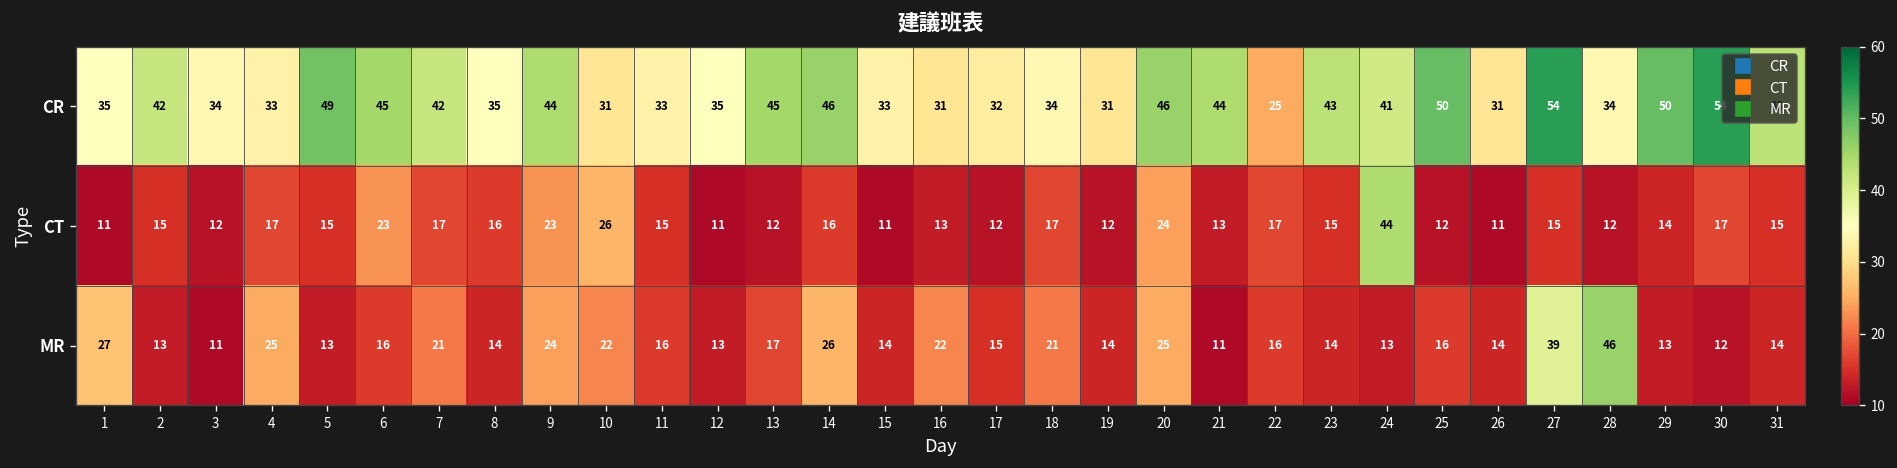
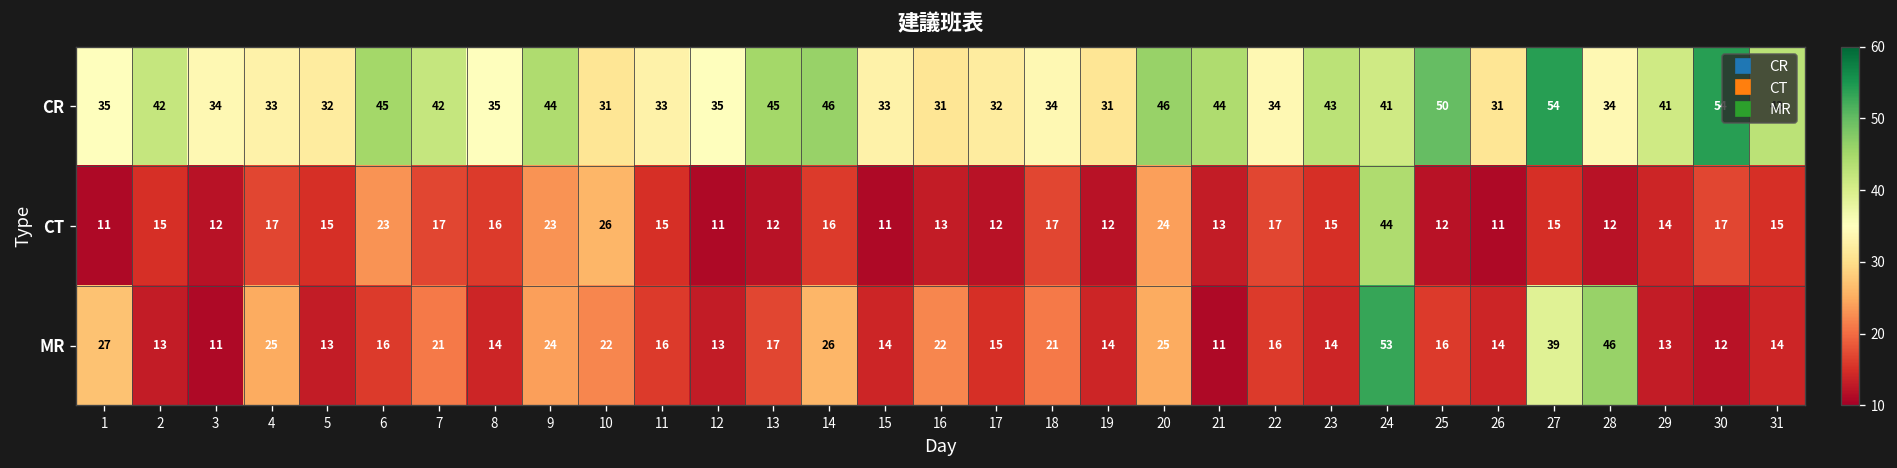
CR, 5: 49 -> 32
CR, 22: 25 -> 34
CR, 29: 50 -> 41
MR, 24: 13 -> 53
